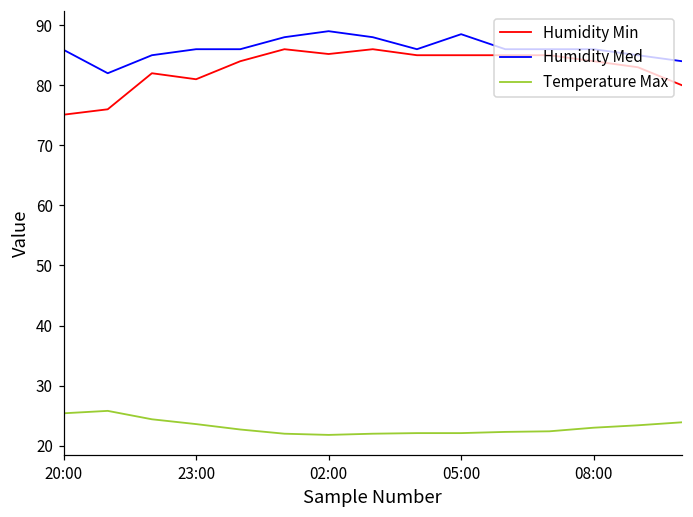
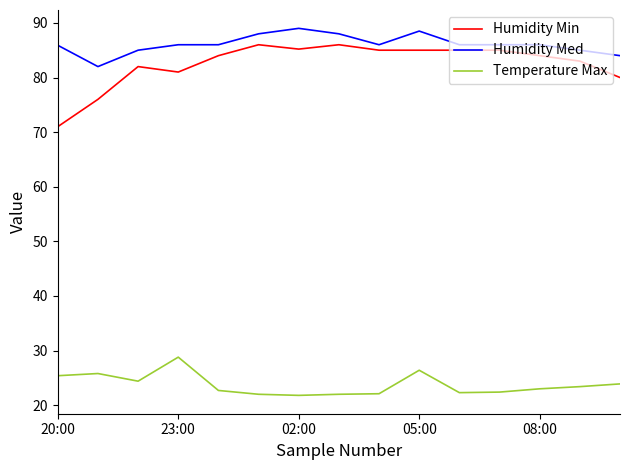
Humidity Min, 20:00: 75 -> 71
Temperature Max, 23:00: 24 -> 29
Temperature Max, 05:00: 22 -> 26
